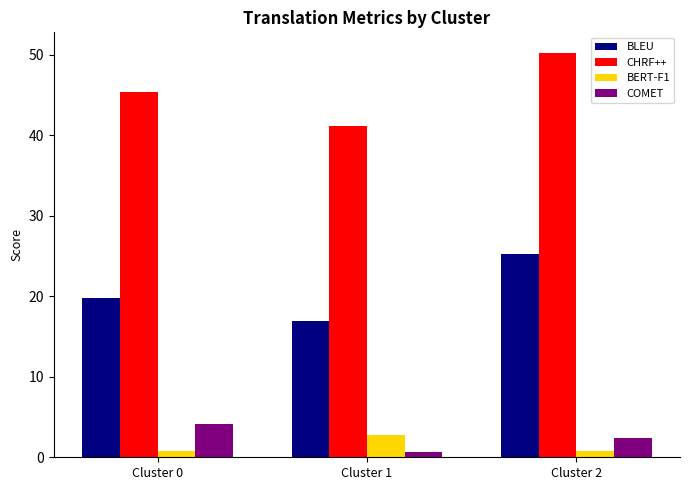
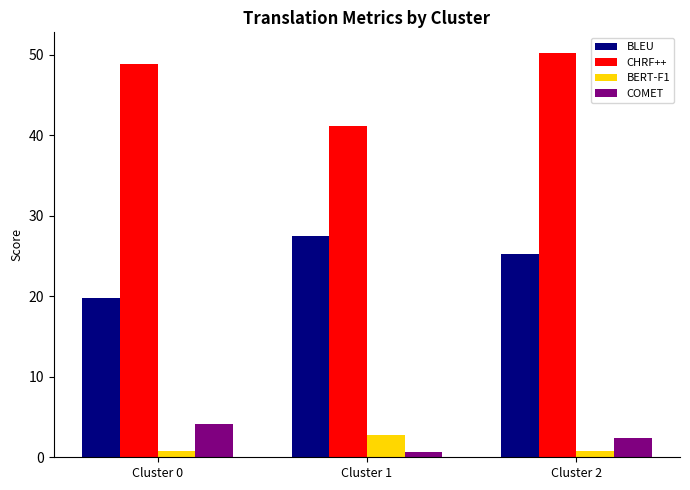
CHRF++, Cluster 0: 45 -> 49
BLEU, Cluster 1: 17 -> 28
